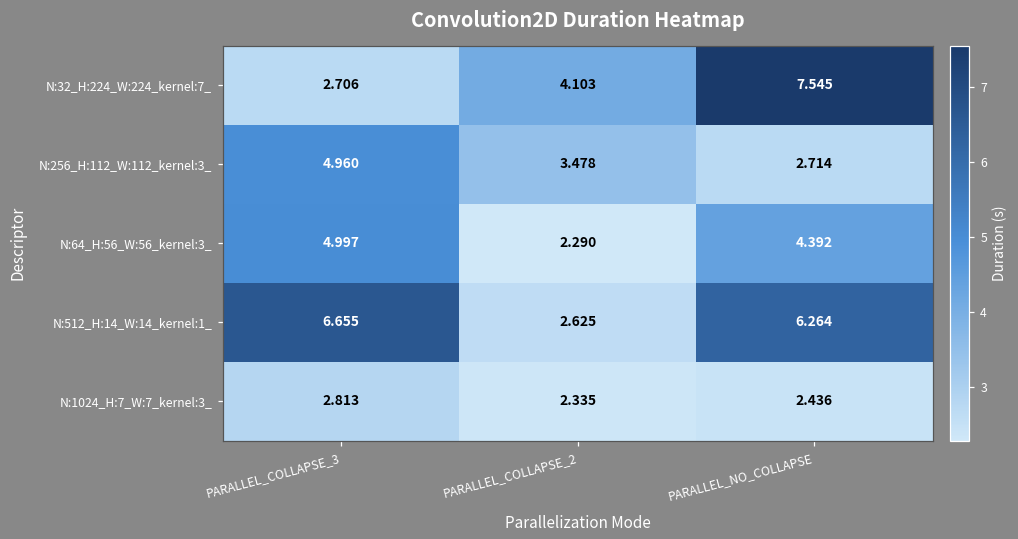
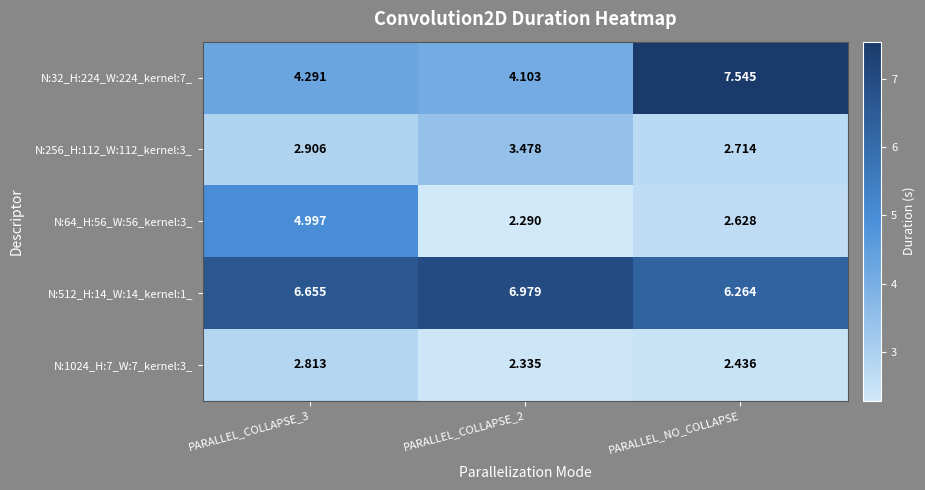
N:32_H:224_W:224_kernel:7_, PARALLEL_COLLAPSE_3: 2.706 -> 4.291
N:256_H:112_W:112_kernel:3_, PARALLEL_COLLAPSE_3: 4.960 -> 2.906
N:64_H:56_W:56_kernel:3_, PARALLEL_NO_COLLAPSE: 4.392 -> 2.628
N:512_H:14_W:14_kernel:1_, PARALLEL_COLLAPSE_2: 2.625 -> 6.979
